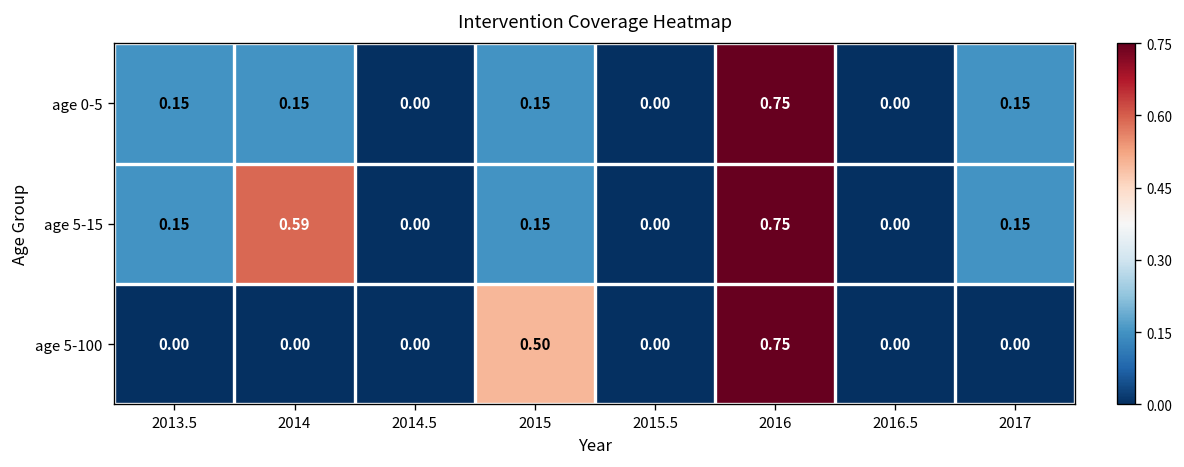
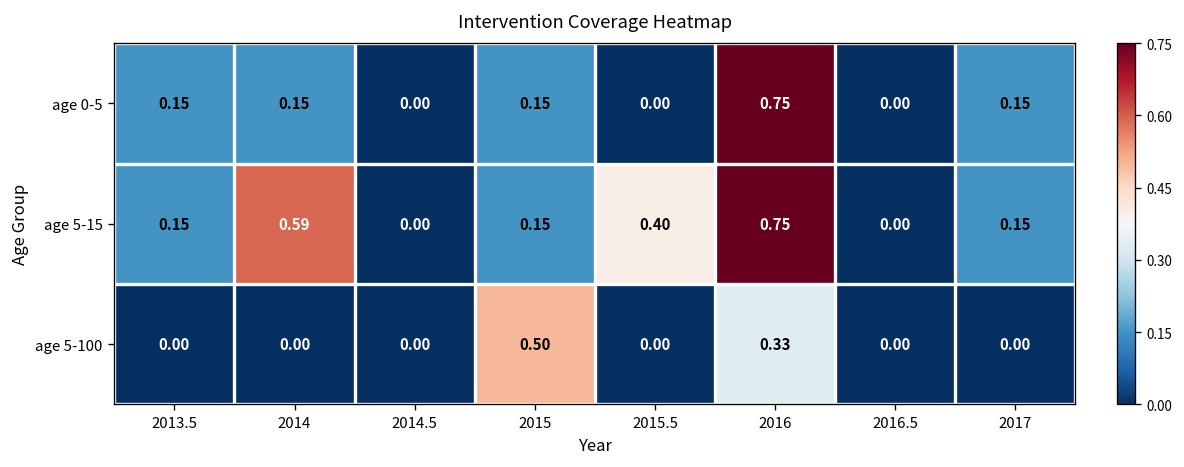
age 5-15, 2015.5: 0.00 -> 0.40
age 5-100, 2016: 0.75 -> 0.33
